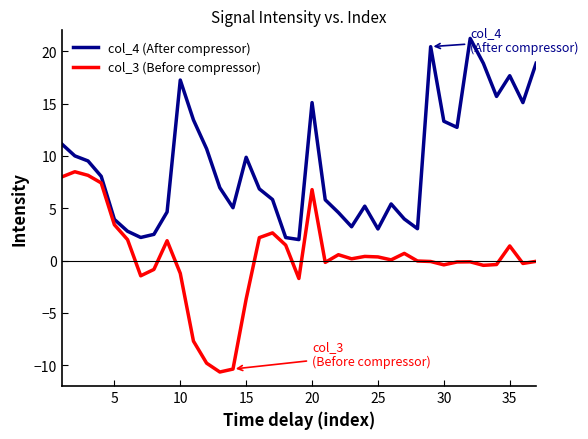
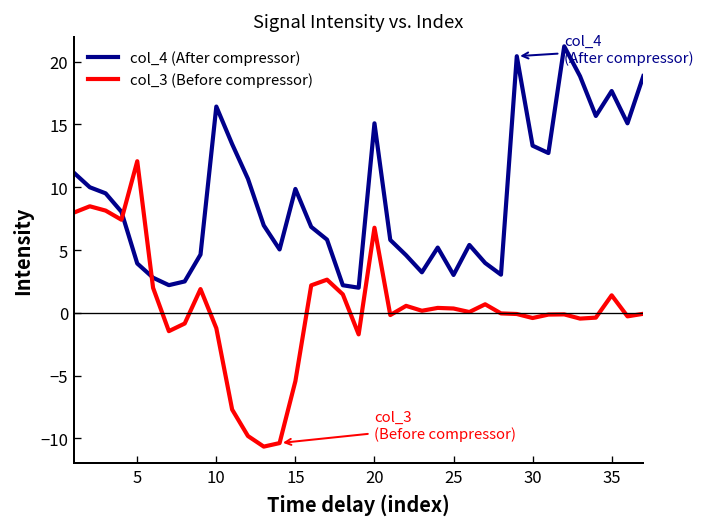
col_3 (Before compressor), 5: 3.4 -> 12.1
col_4 (After compressor), 10: 17.2 -> 16.4
col_3 (Before compressor), 15: -3.7 -> -5.4
